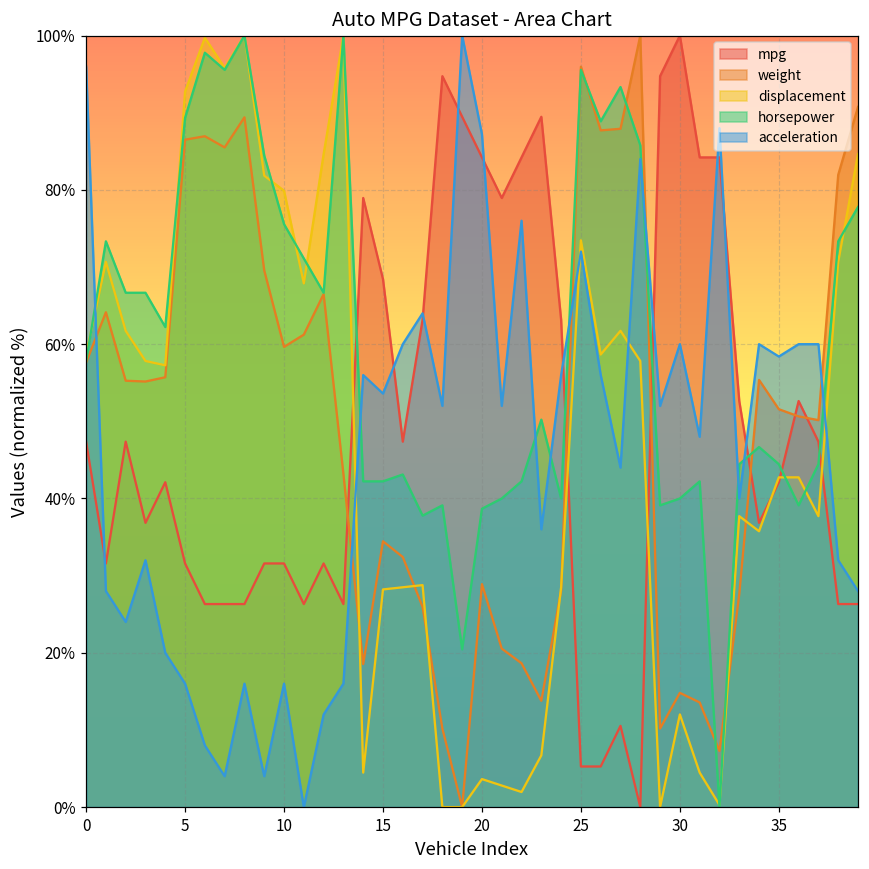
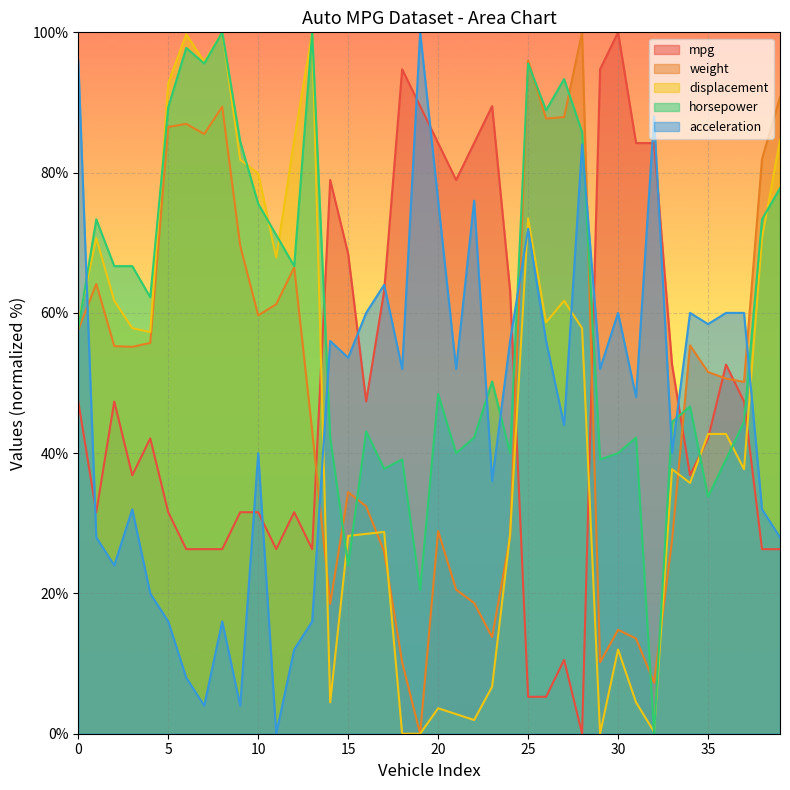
acceleration, 10: 16% -> 40%
horsepower, 15: 42% -> 24%
horsepower, 20: 39% -> 48%
acceleration, 20: 87% -> 76%
horsepower, 35: 44% -> 34%
